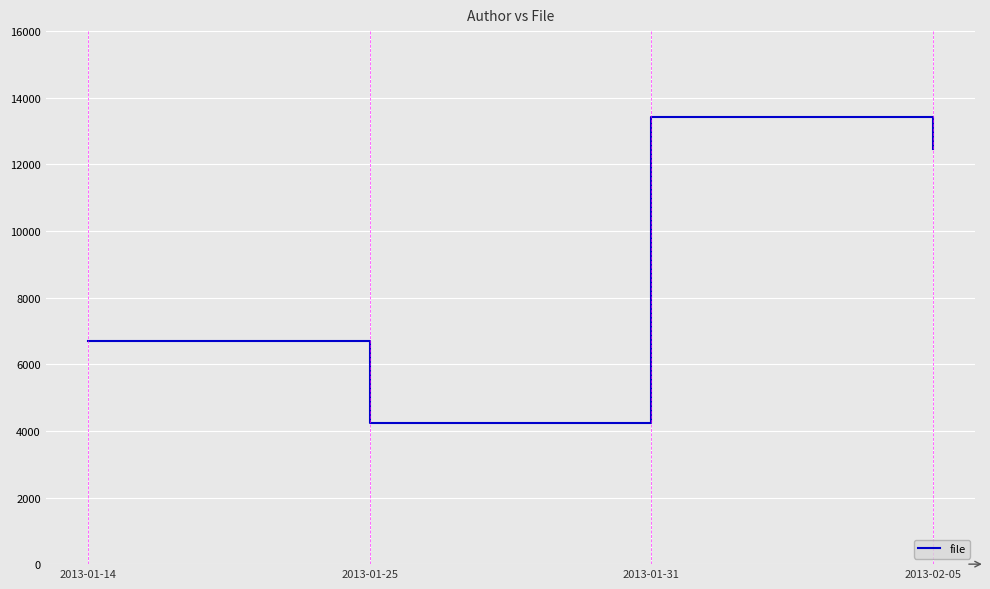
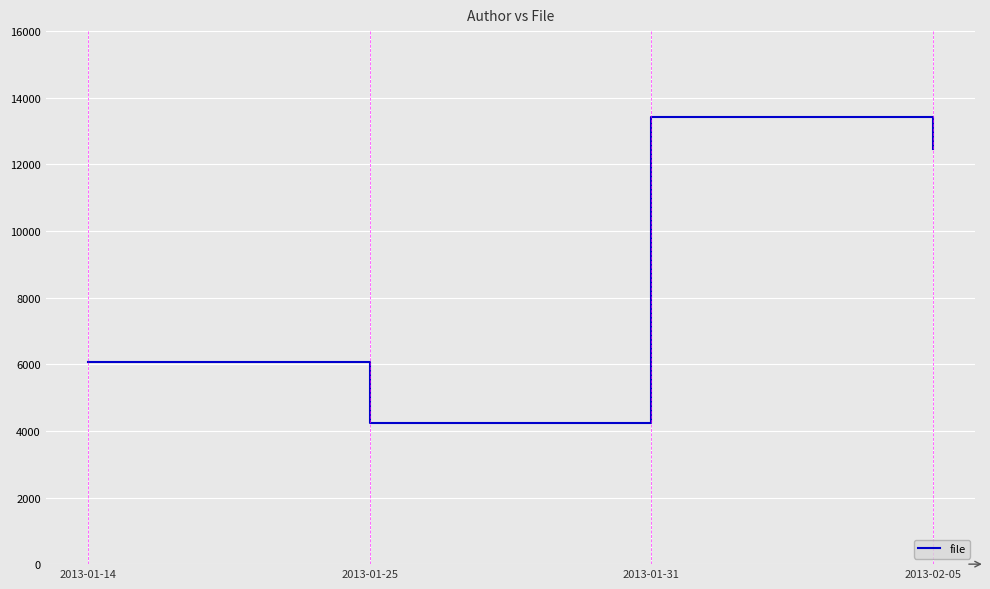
2013-01-14: 6700 -> 6100
